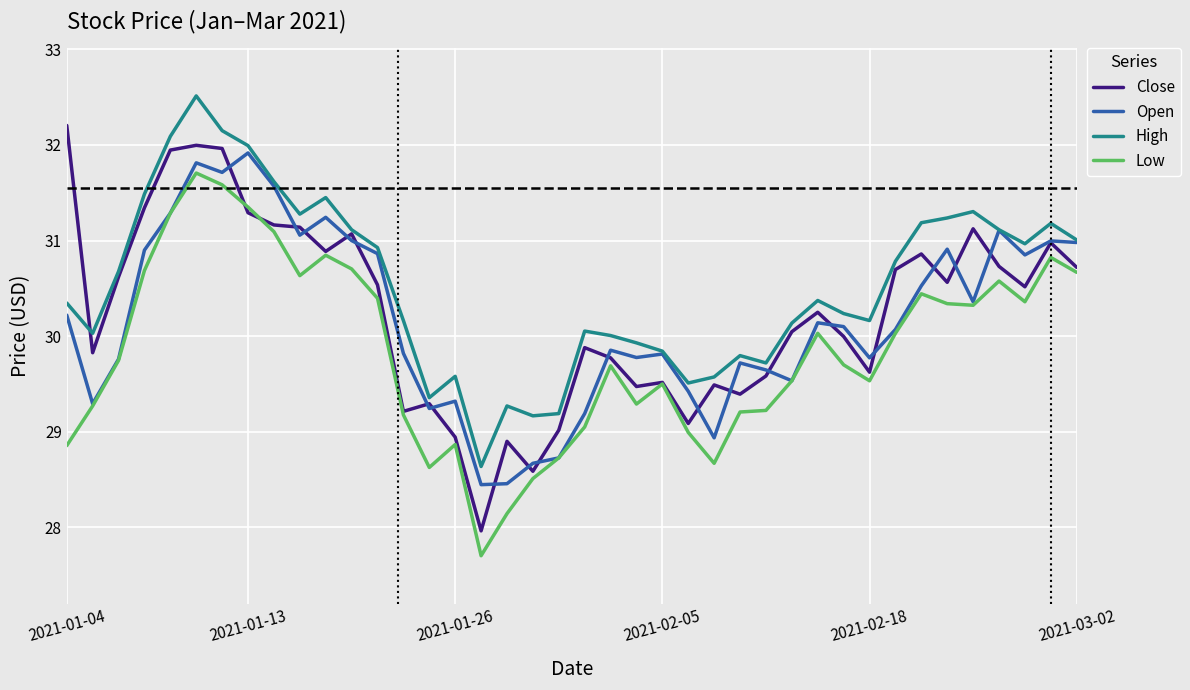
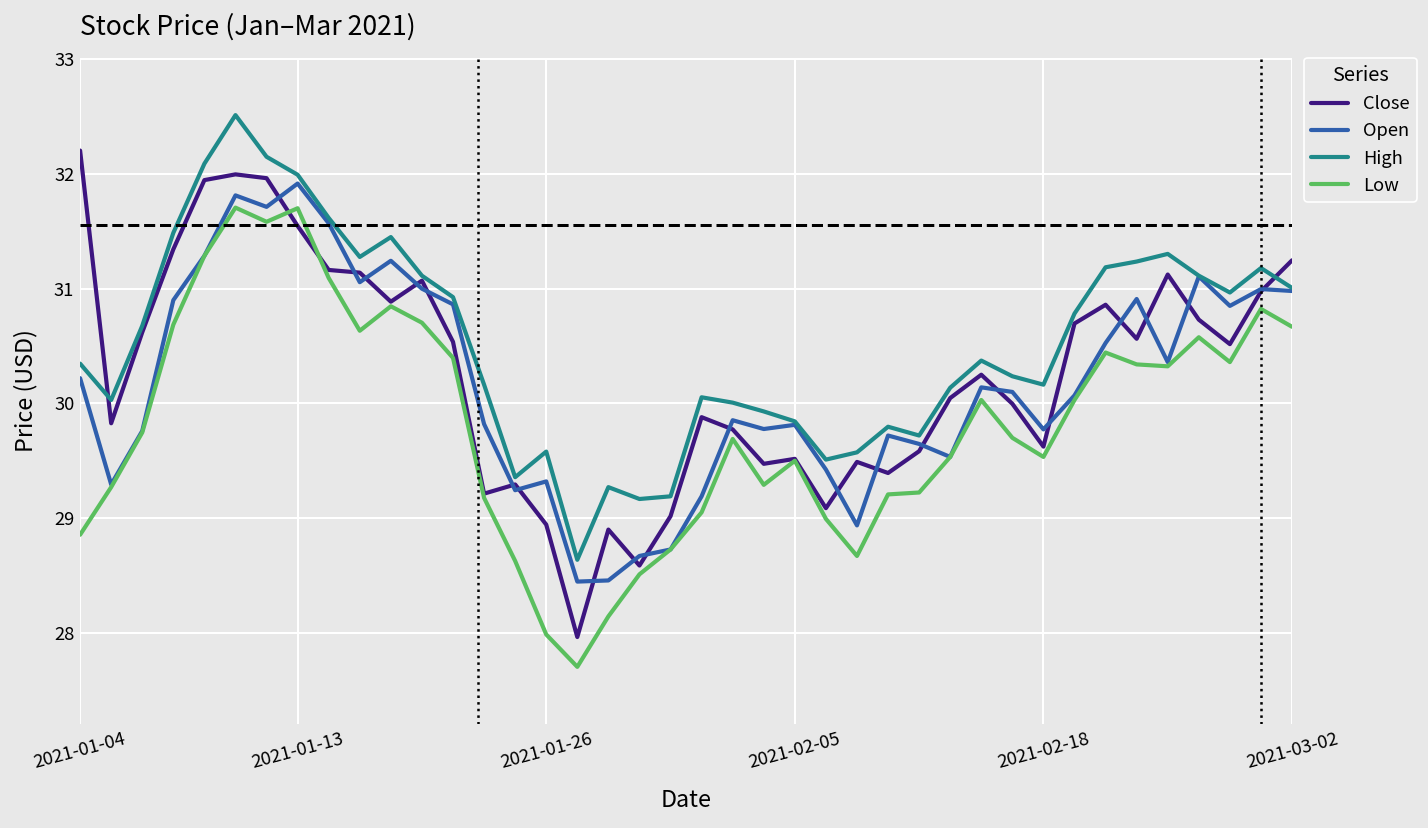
Close, 2021-01-13: 31.3 -> 31.5
Low, 2021-01-13: 31.4 -> 31.7
Low, 2021-01-26: 28.9 -> 28.0
Close, 2021-03-02: 30.7 -> 31.2
